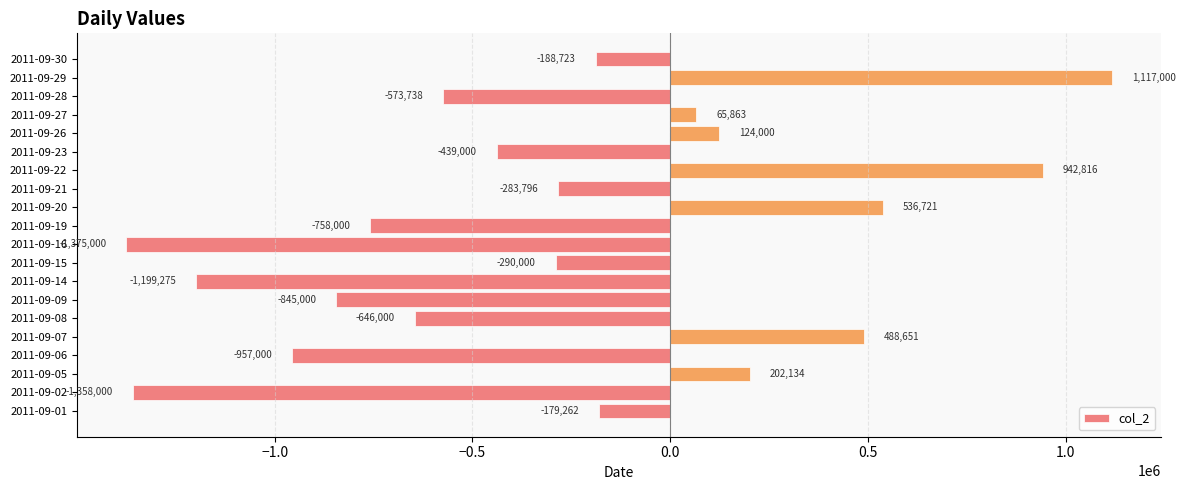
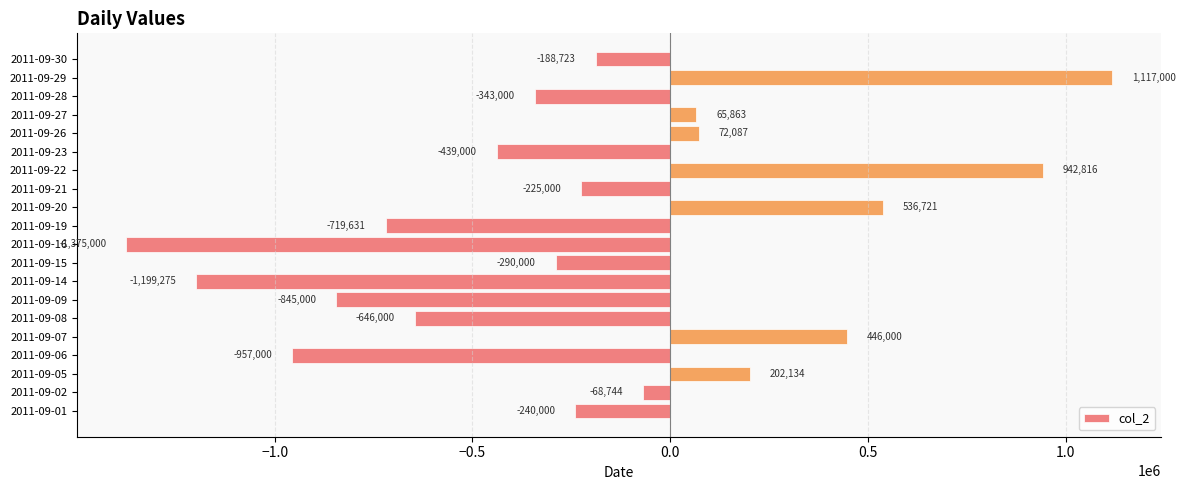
2011-09-28: -573,738 -> -343,000
2011-09-26: 124,000 -> 72,087
2011-09-21: -283,796 -> -225,000
2011-09-19: -758,000 -> -719,631
2011-09-07: 488,651 -> 446,000
2011-09-02: -1,358,000 -> -68,744
2011-09-01: -179,262 -> -240,000
